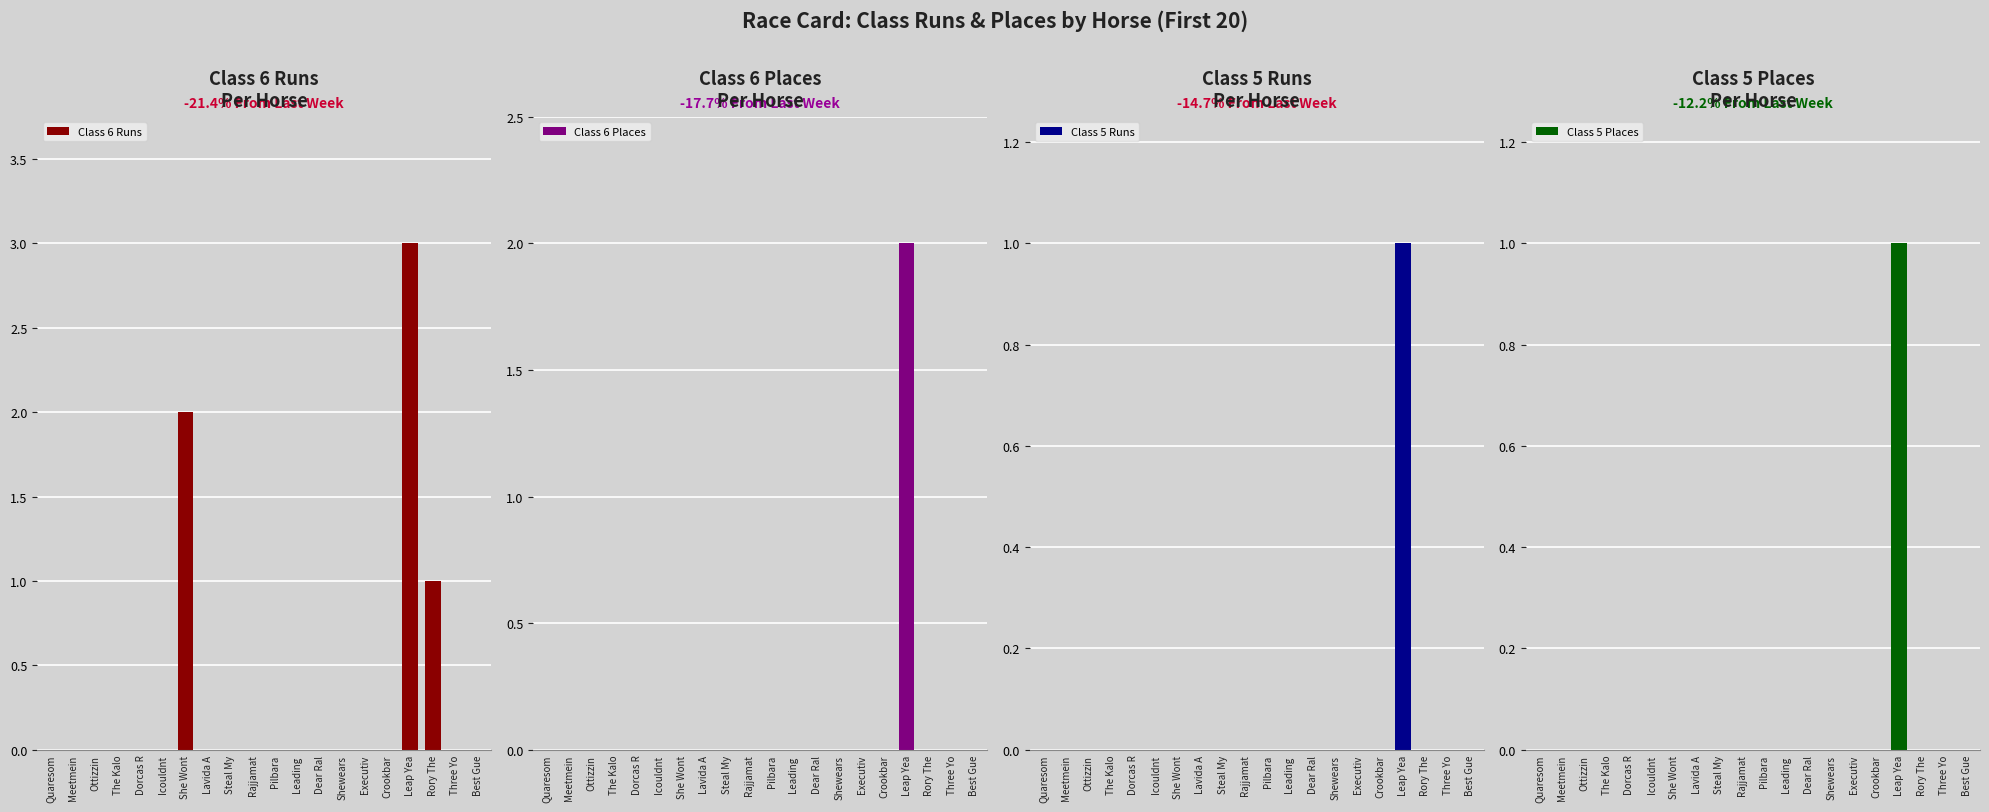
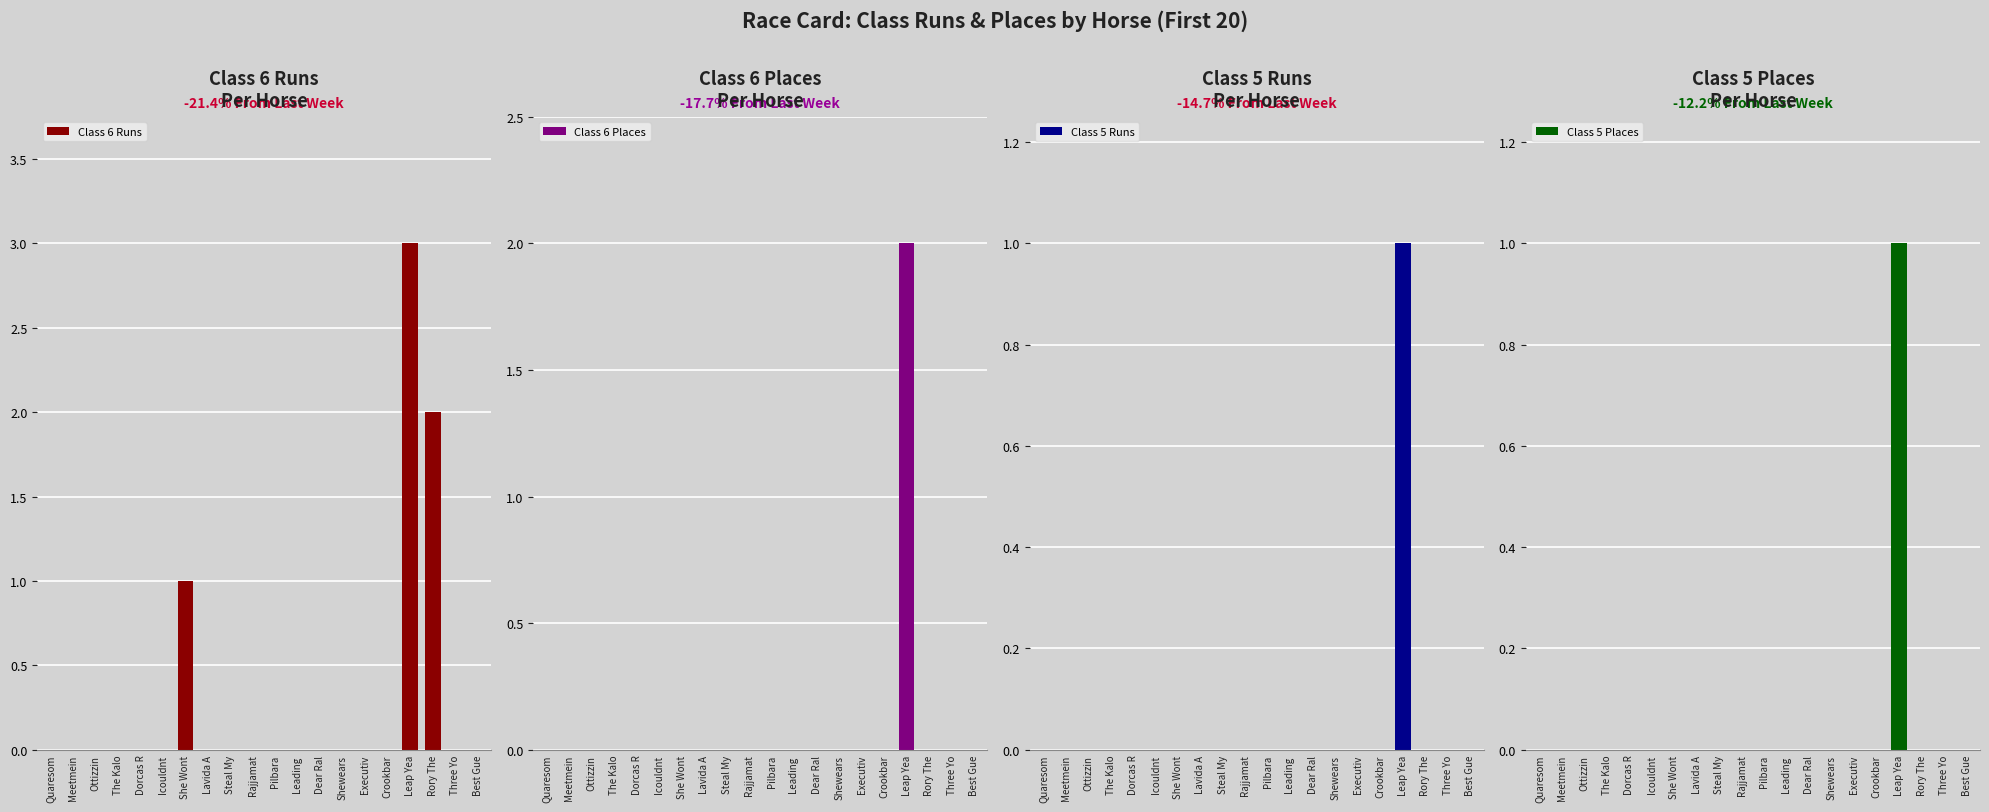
Class 6 Runs Per Horse, She Wont: 2 -> 1
Class 6 Runs Per Horse, Rory The: 1 -> 2
